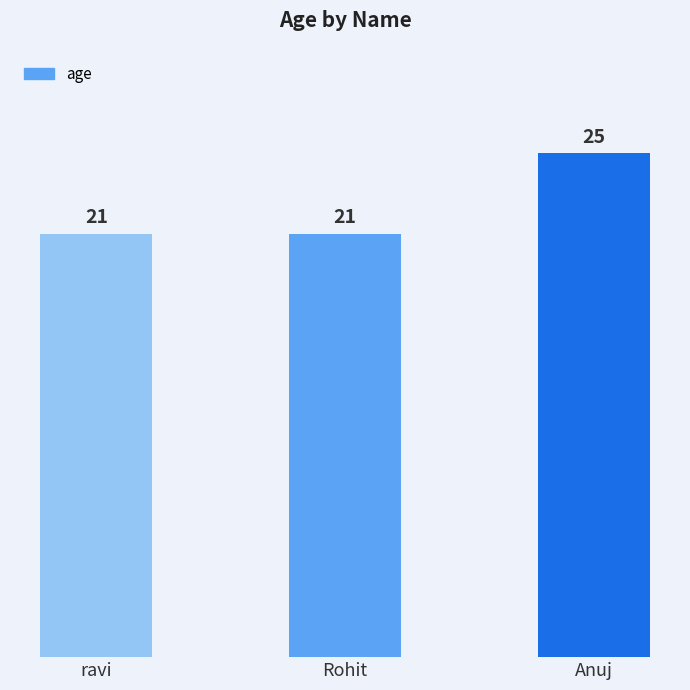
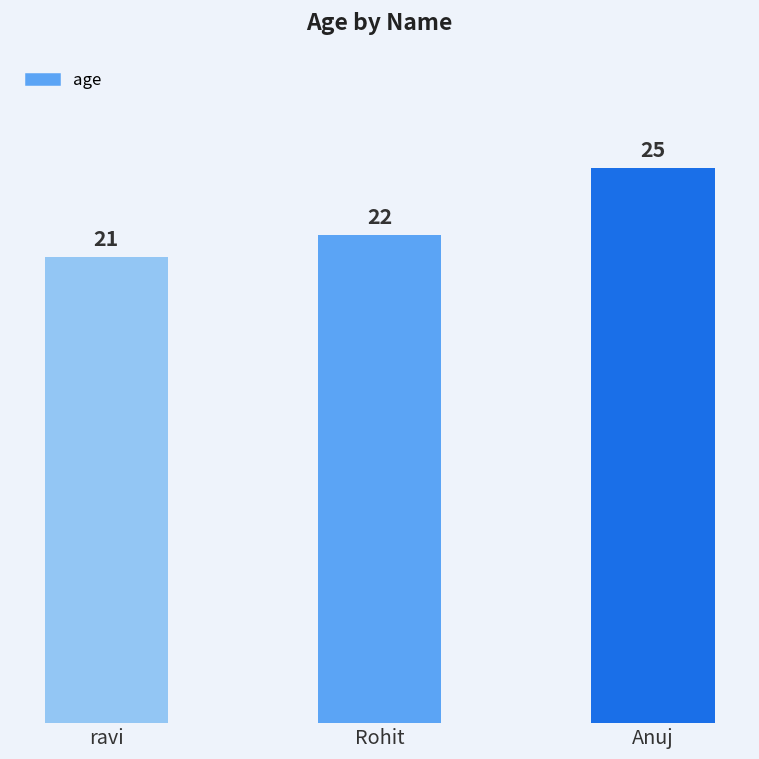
Rohit: 21 -> 22
